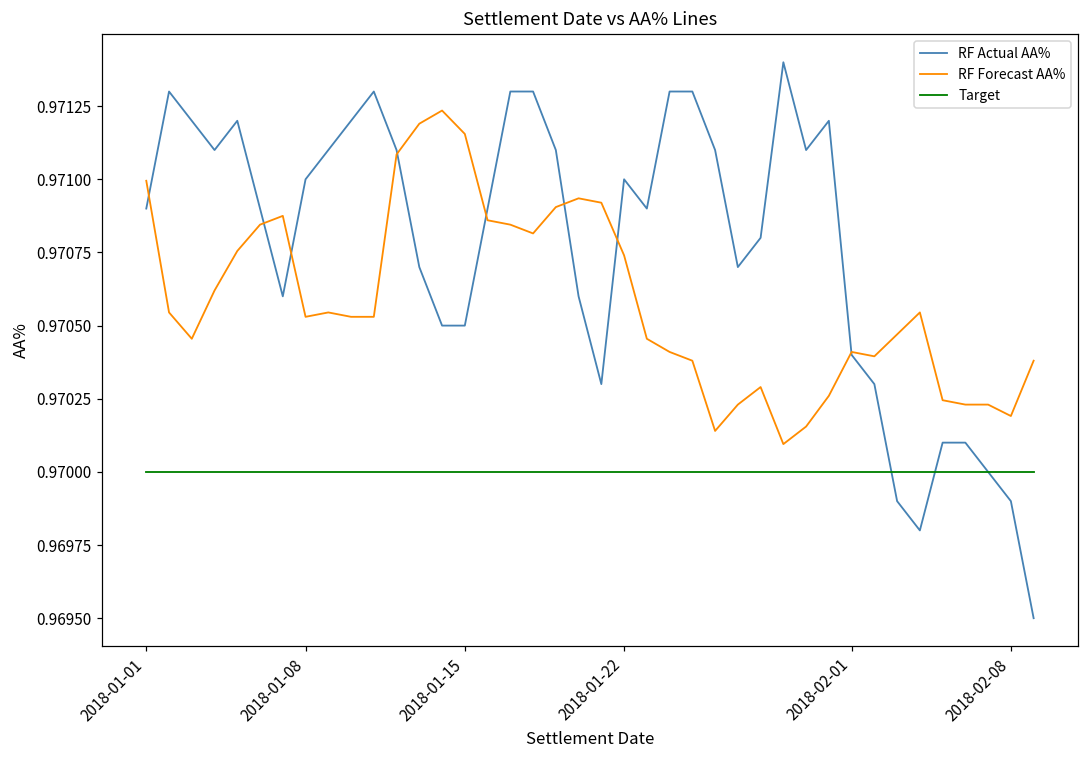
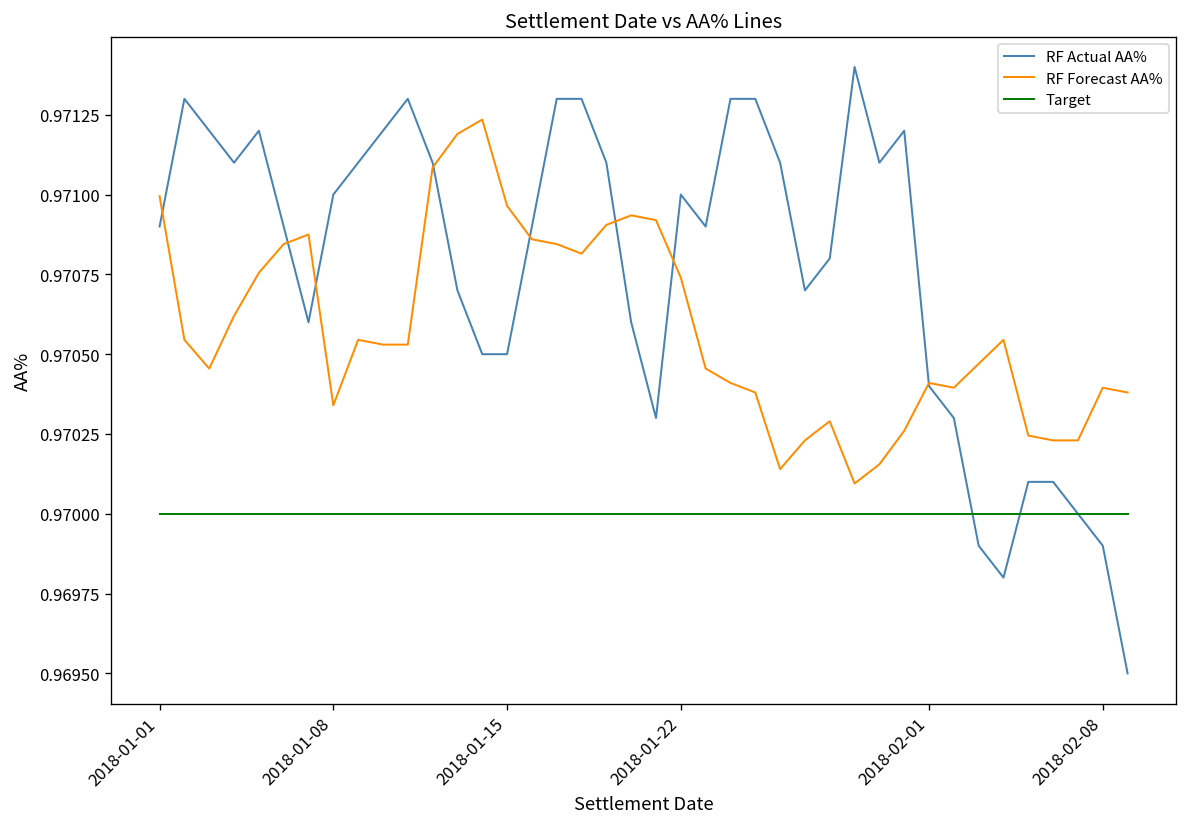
RF Forecast AA%, 2018-01-08: 0.97053 -> 0.97034
RF Forecast AA%, 2018-01-15: 0.97116 -> 0.97097
RF Forecast AA%, 2018-02-08: 0.97019 -> 0.97040
